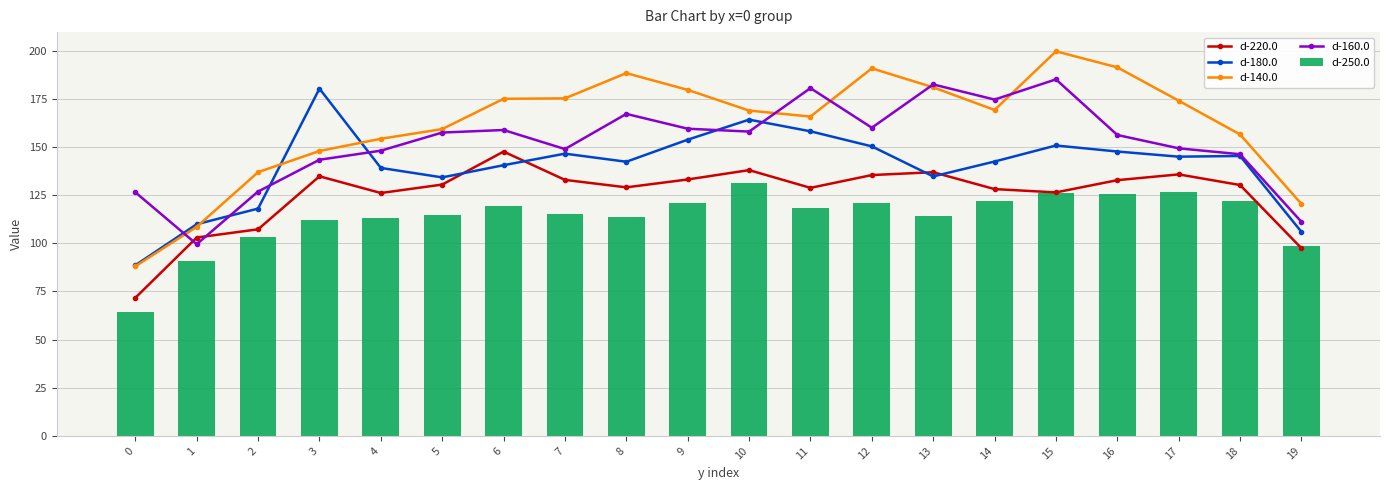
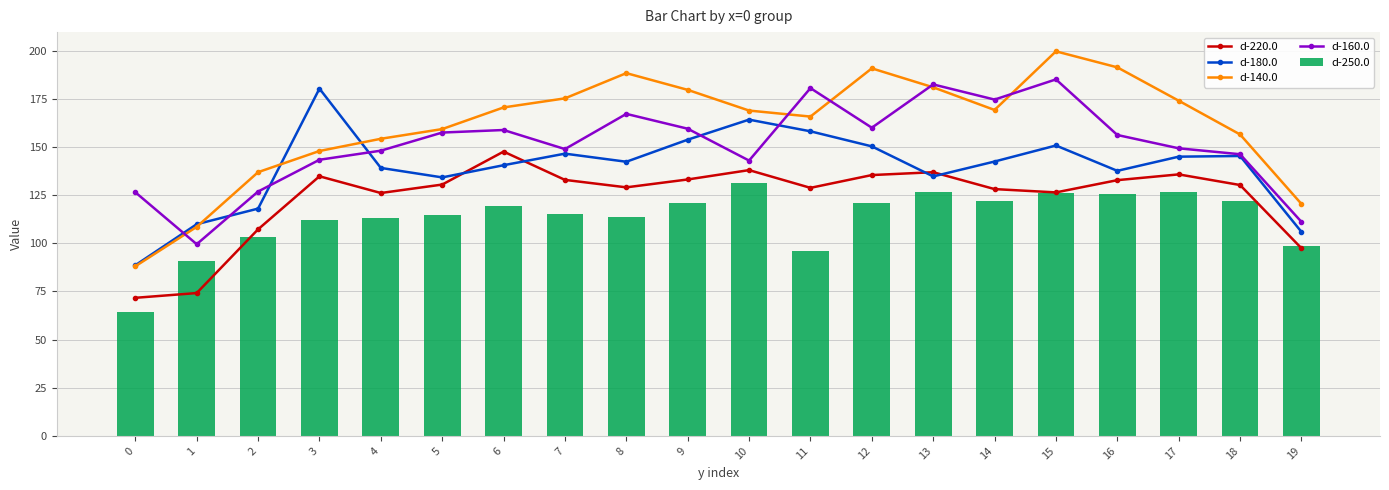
d-220.0, 1: 103 -> 74
d-140.0, 6: 175 -> 171
d-160.0, 10: 158 -> 143
d-250.0, 11: 118 -> 96
d-250.0, 13: 114 -> 127
d-180.0, 16: 148 -> 138
